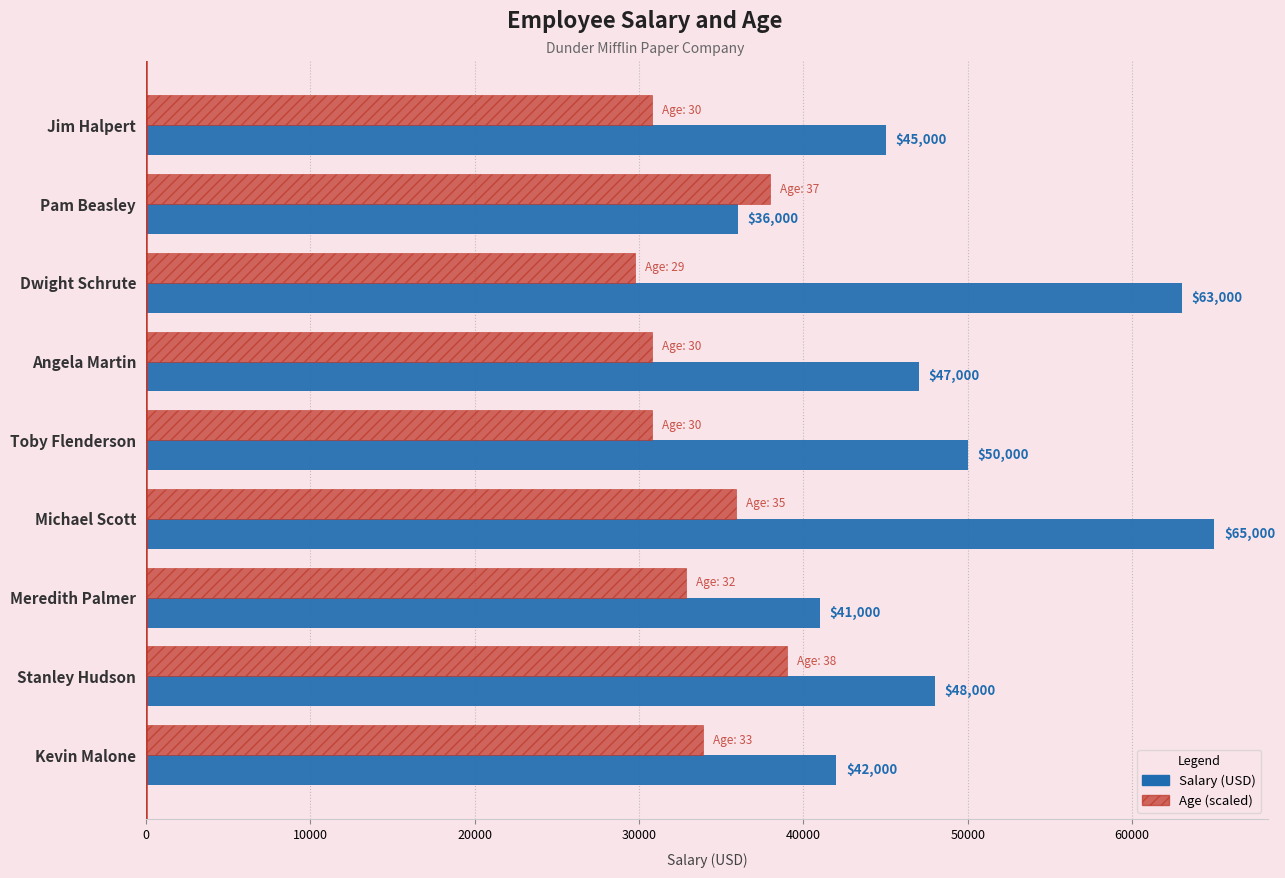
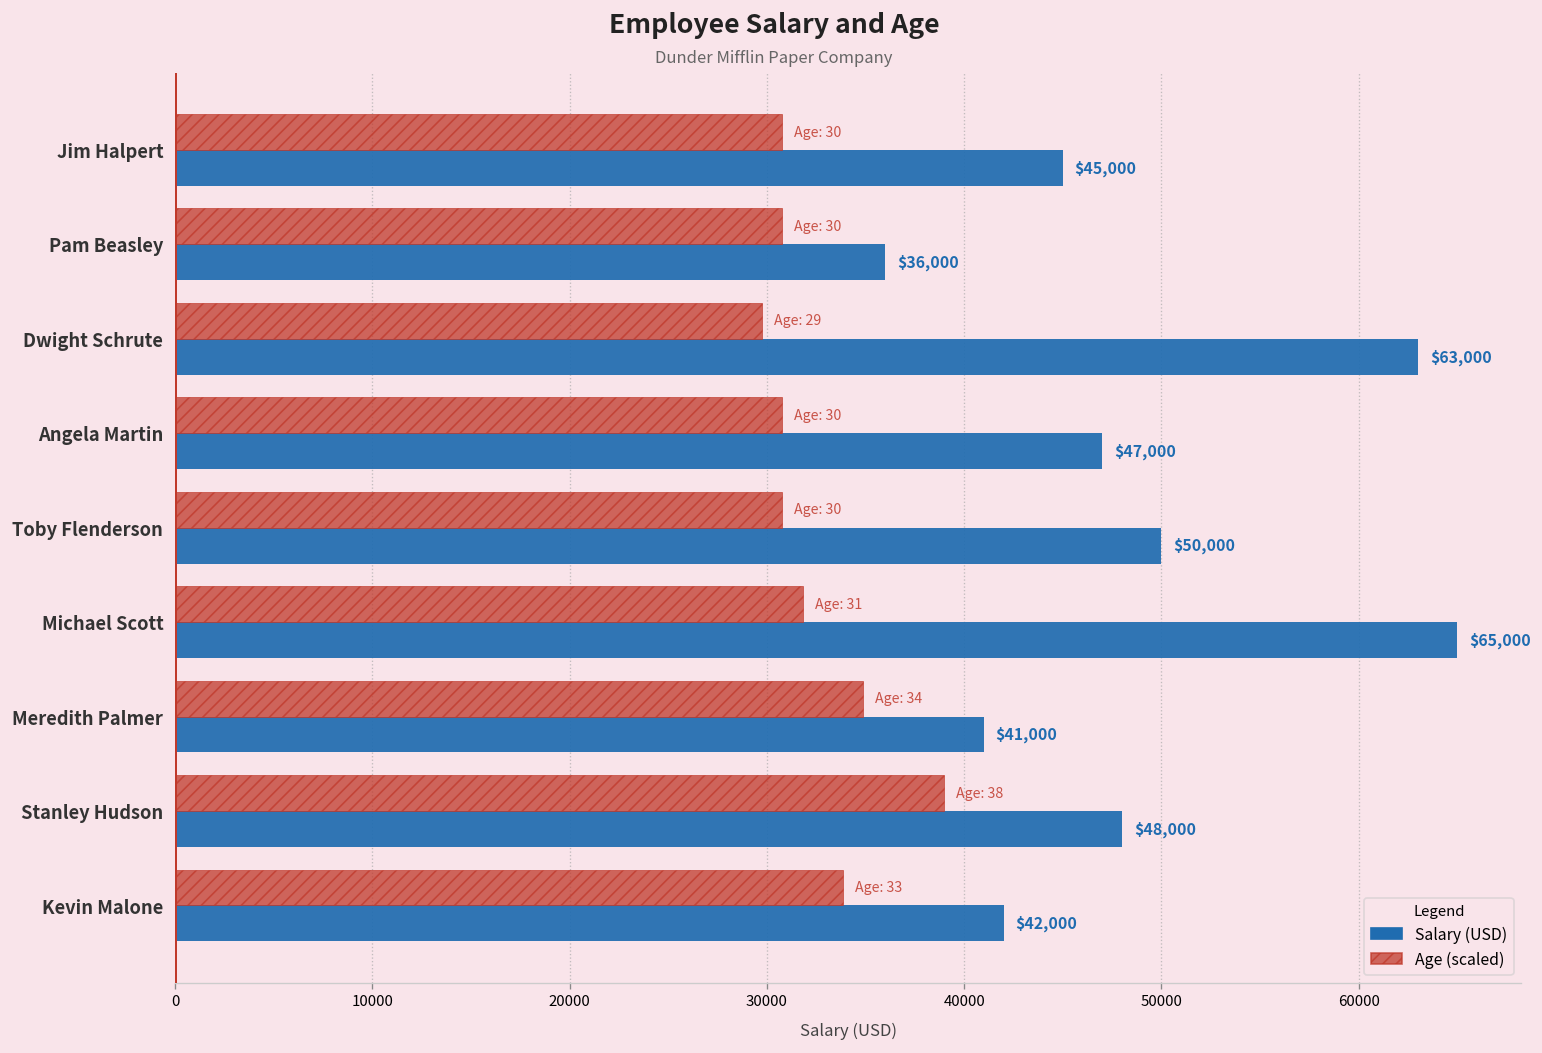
Age (scaled), Pam Beasley: 37 -> 30
Age (scaled), Michael Scott: 35 -> 31
Age (scaled), Meredith Palmer: 32 -> 34
